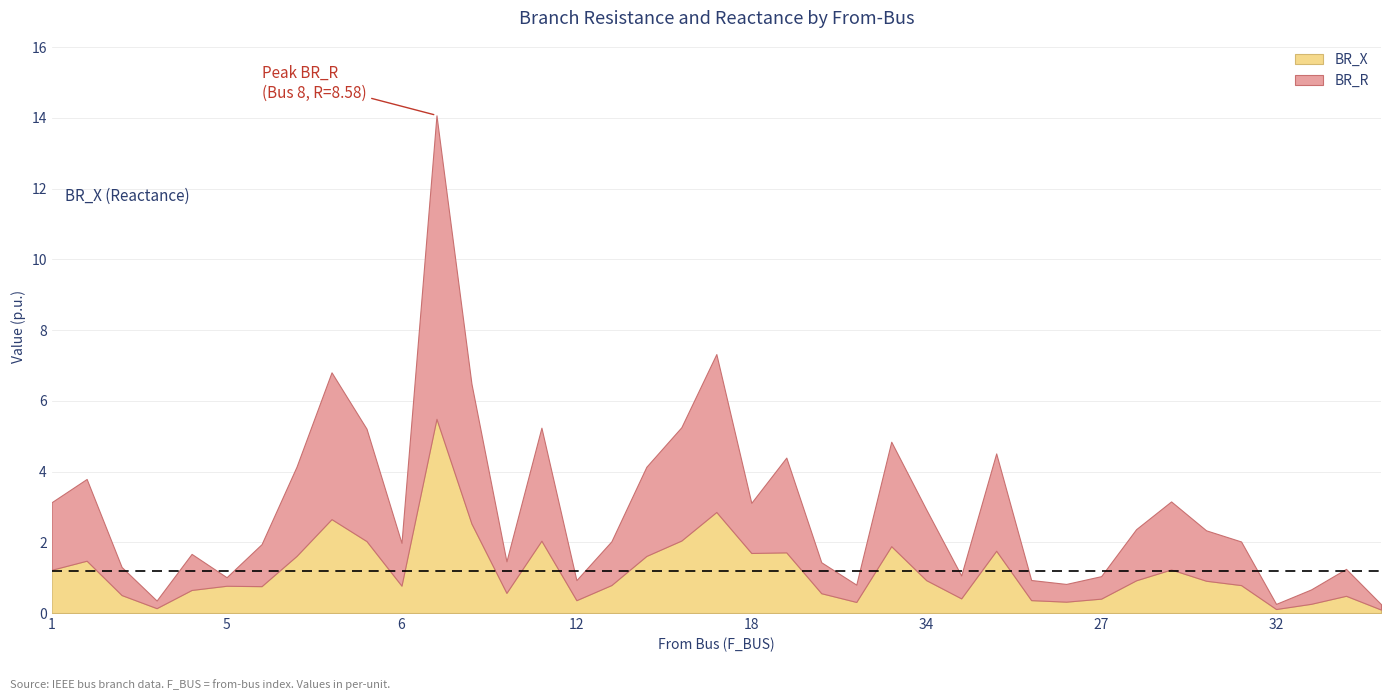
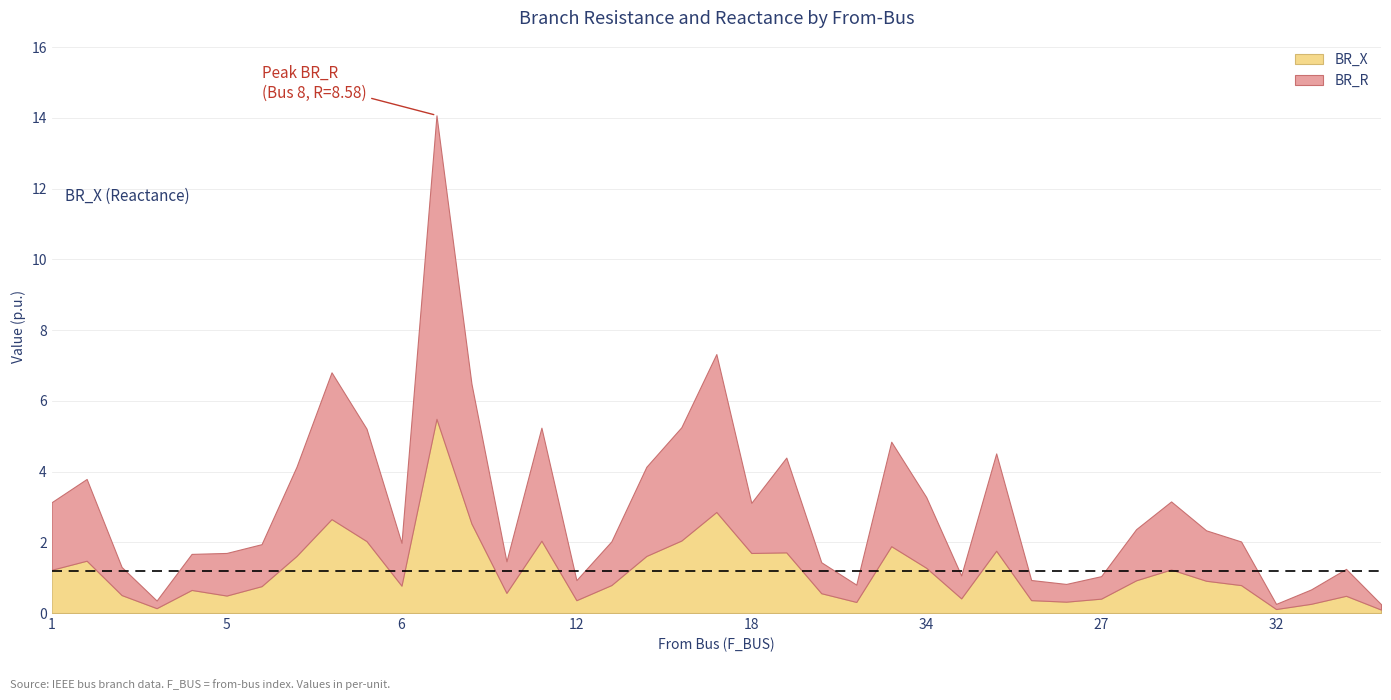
BR_X, 5: 0.8 -> 0.5
BR_R, 5: 0.2 -> 1.2
BR_X, 34: 0.9 -> 1.3
